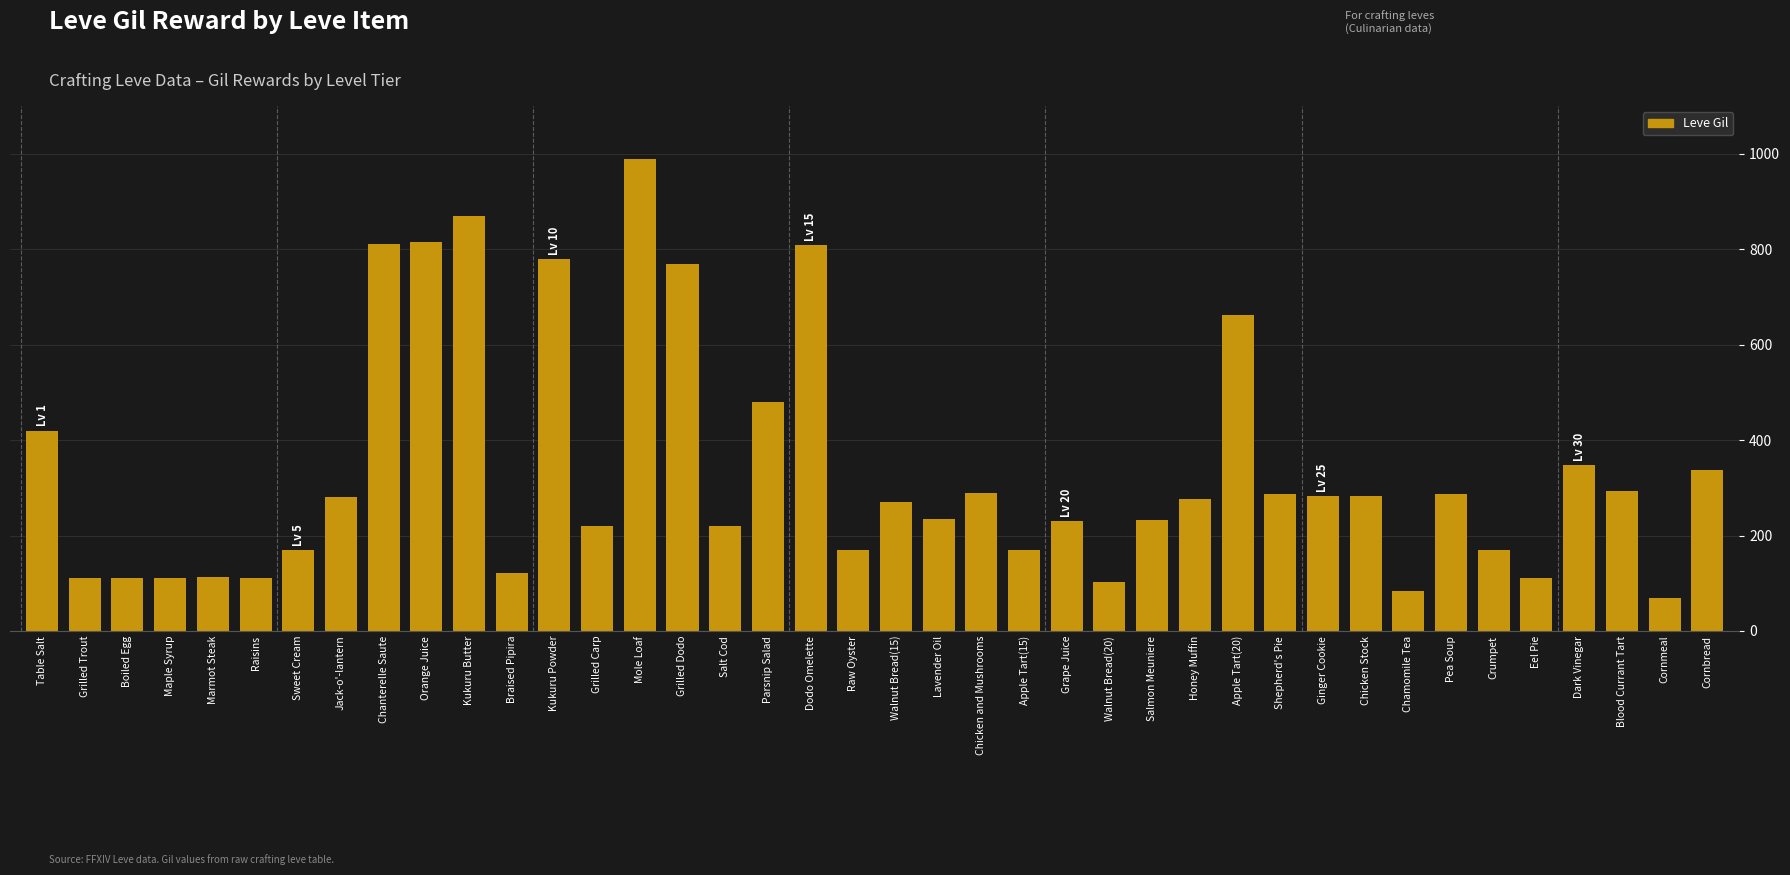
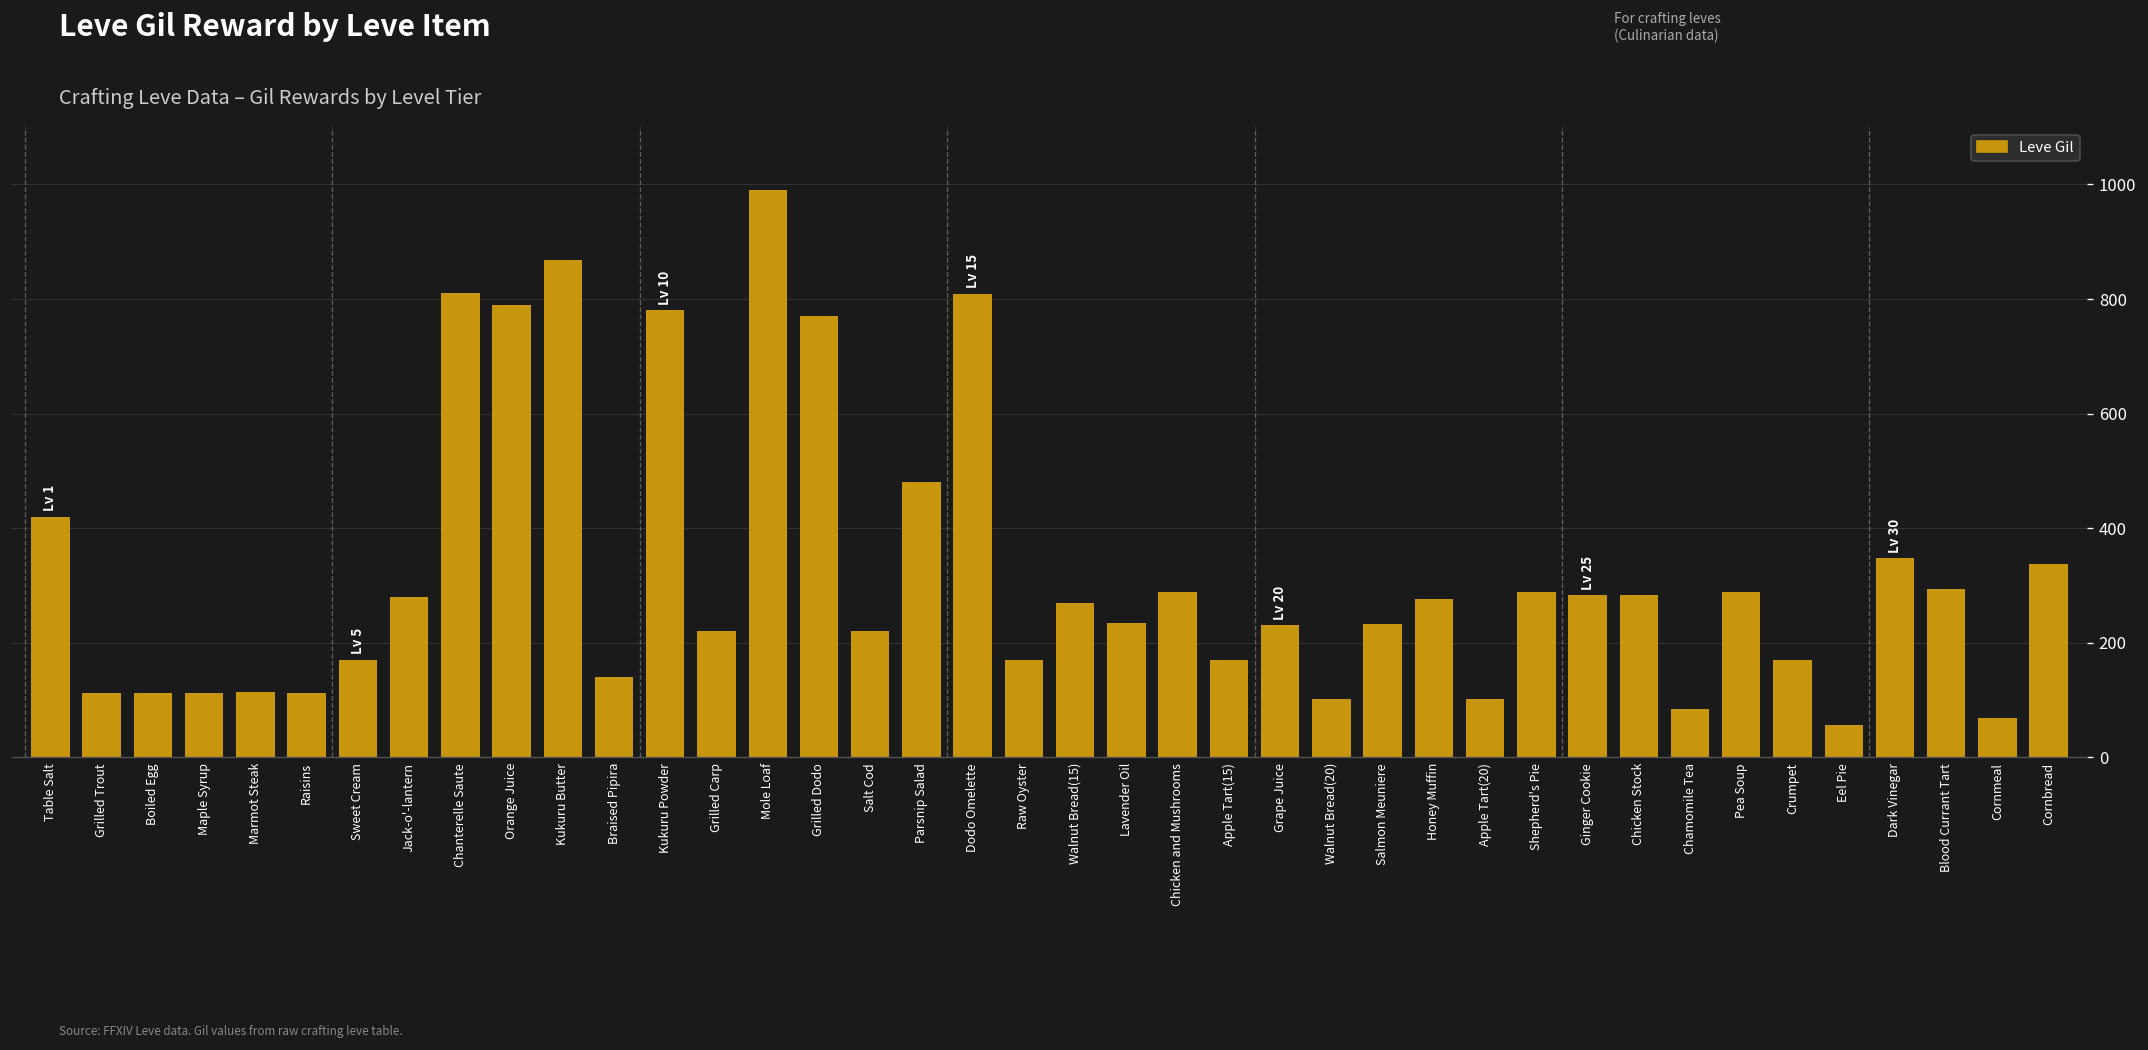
Orange Juice: 820 -> 790
Braised Pipira: 120 -> 140
Apple Tart(20): 660 -> 100
Eel Pie: 110 -> 60
